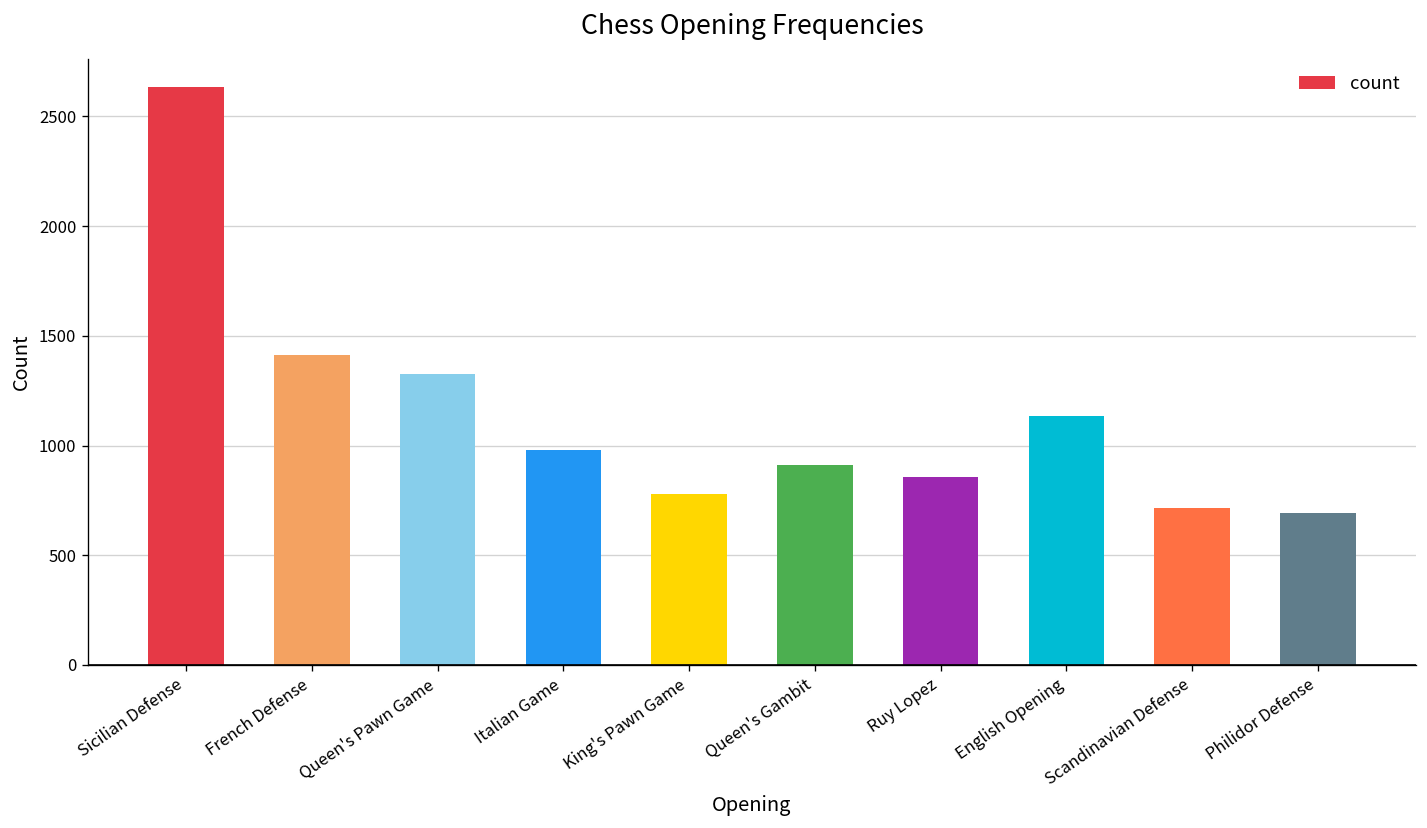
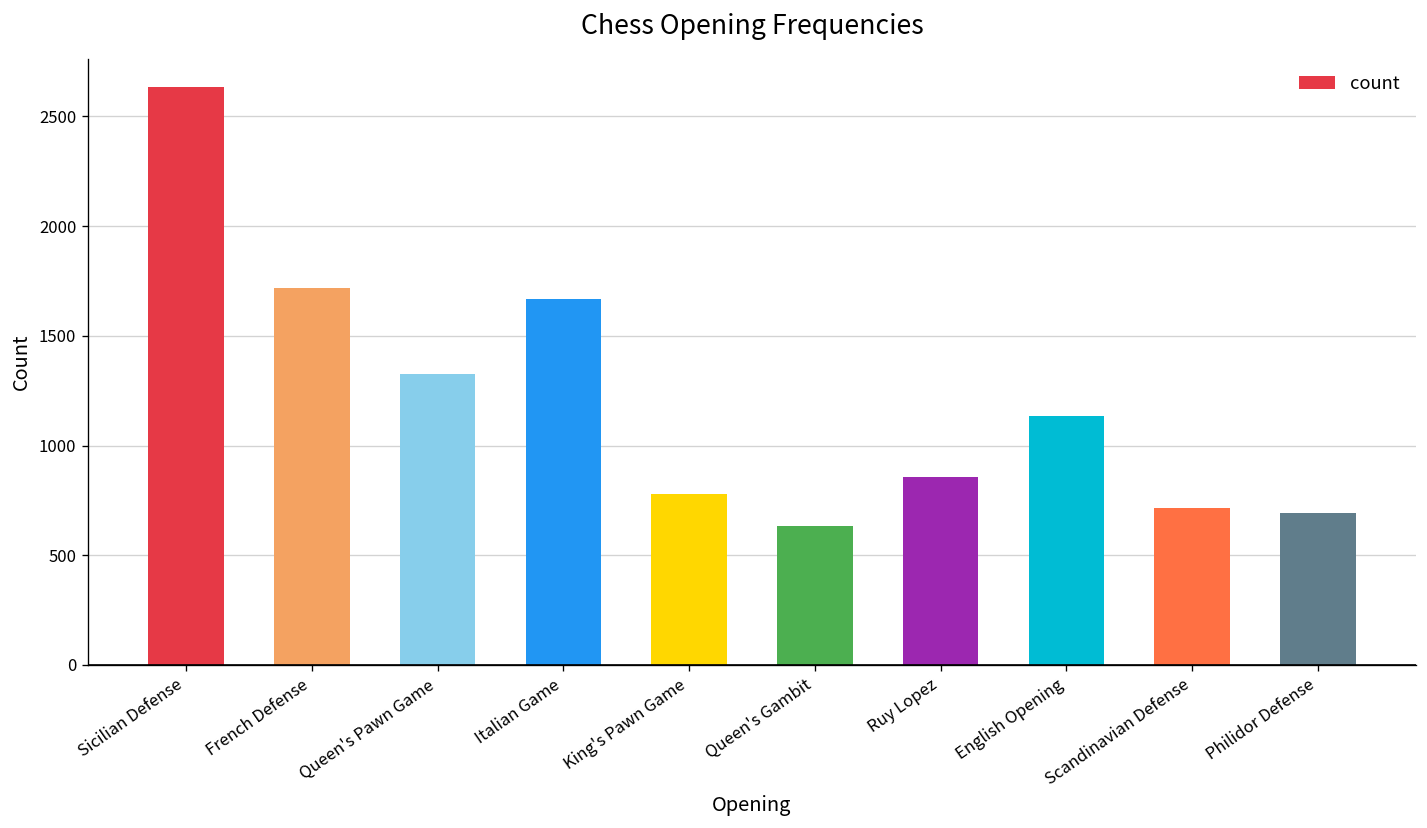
French Defense: 1410 -> 1720
Italian Game: 980 -> 1670
Queen's Gambit: 910 -> 630
